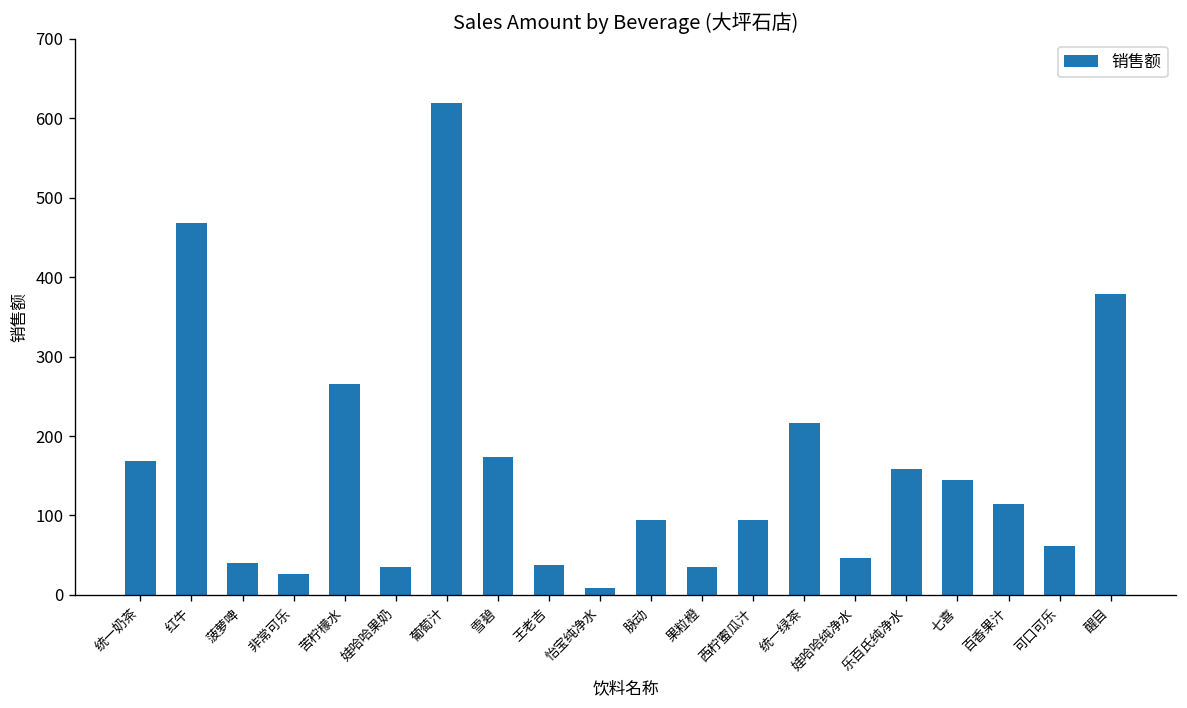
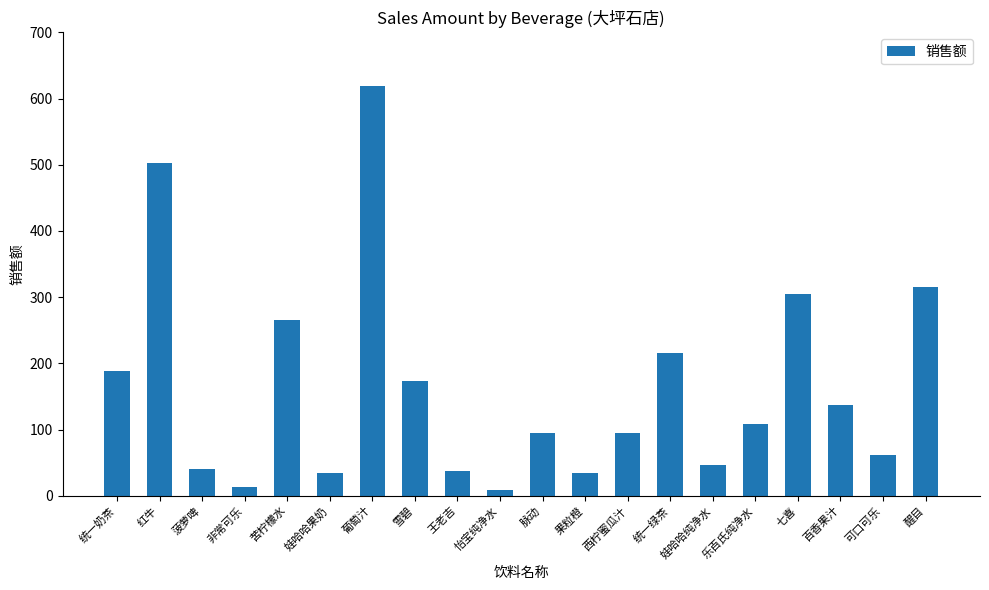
统一奶茶: 170 -> 190
红牛: 470 -> 500
非常可乐: 30 -> 10
乐百氏纯净水: 160 -> 110
七喜: 150 -> 300
百香果汁: 120 -> 140
醒目: 380 -> 320
